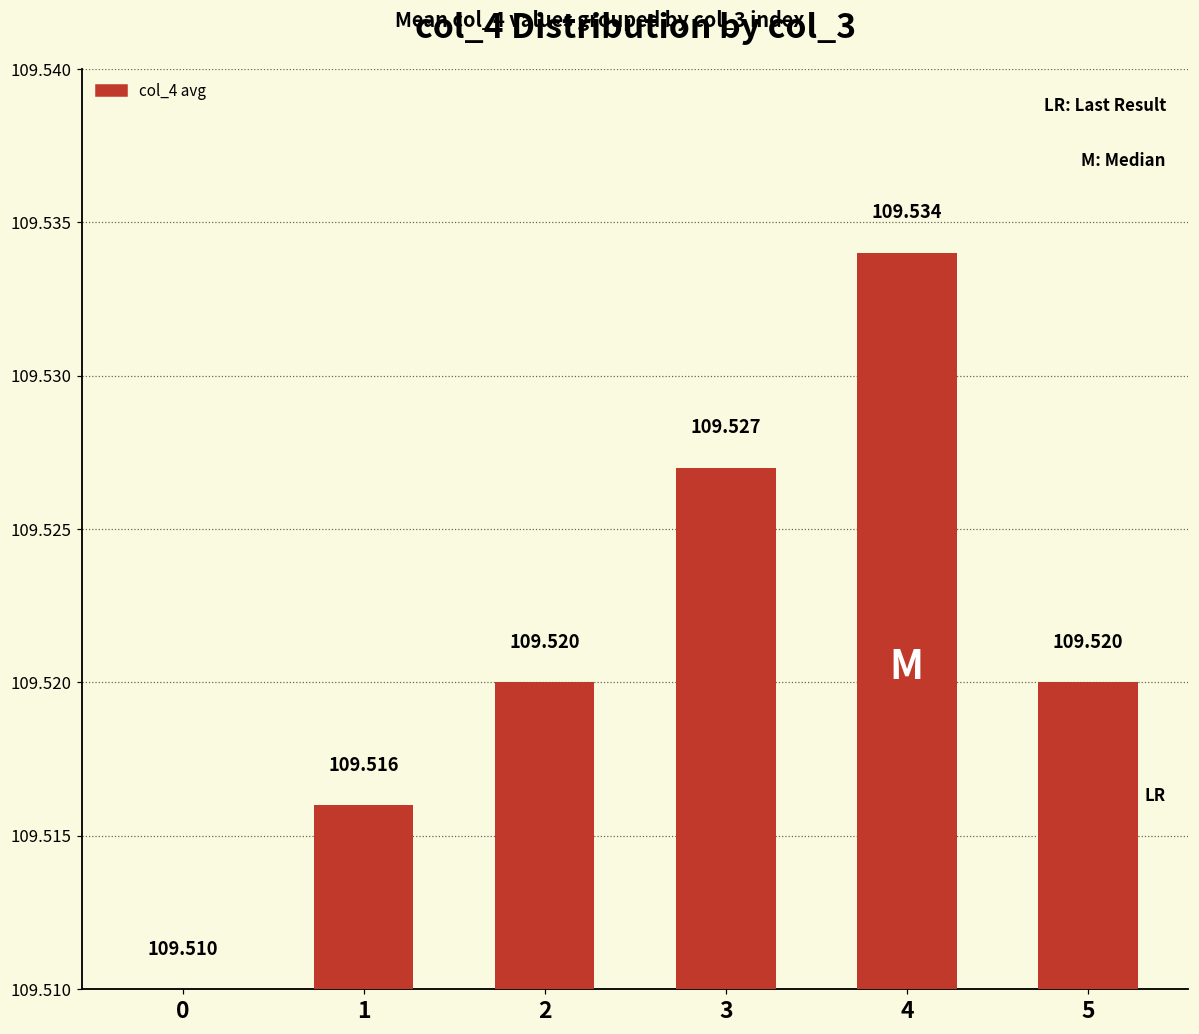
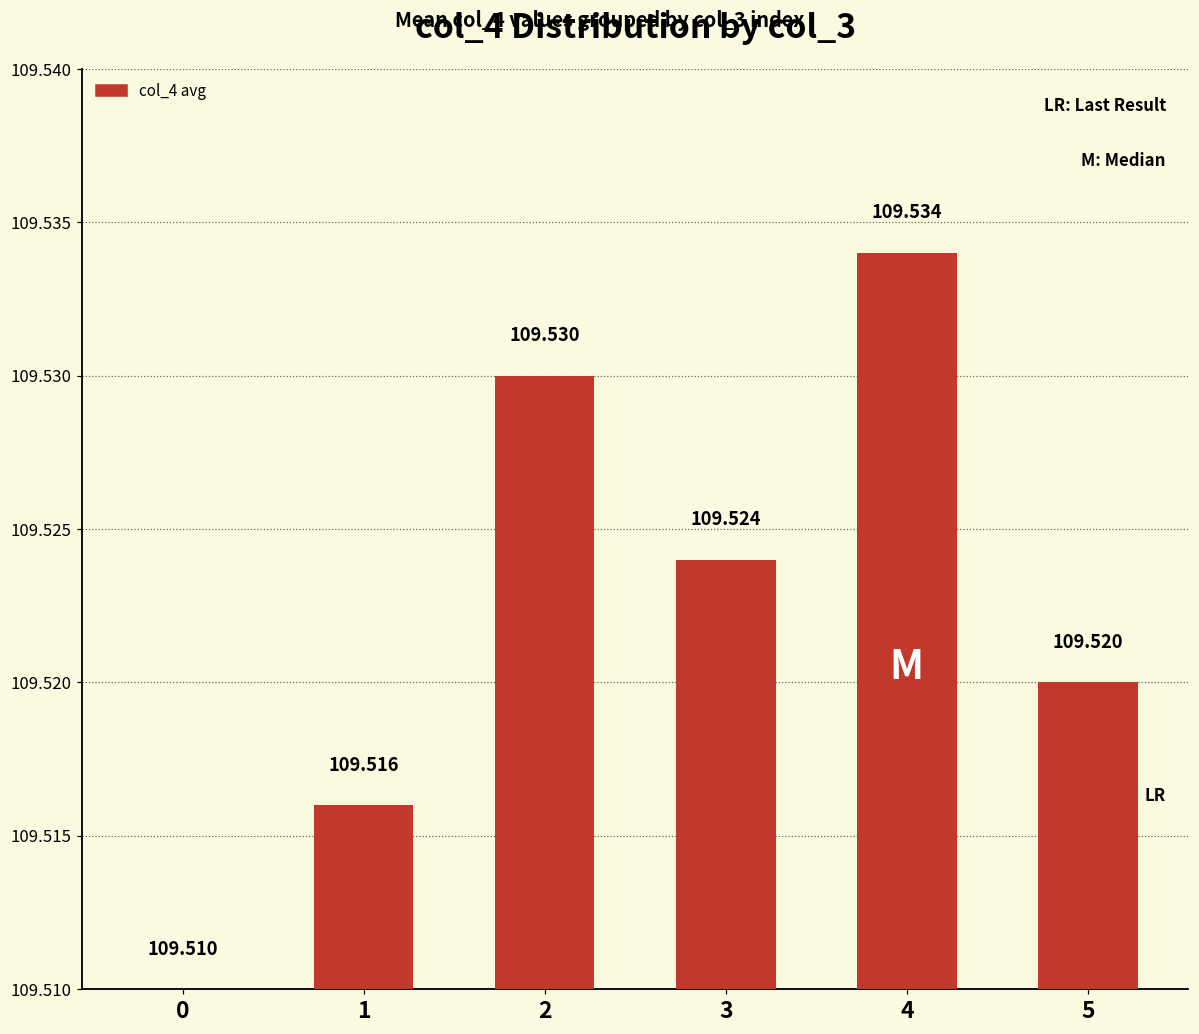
2: 109.520 -> 109.530
3: 109.527 -> 109.524
